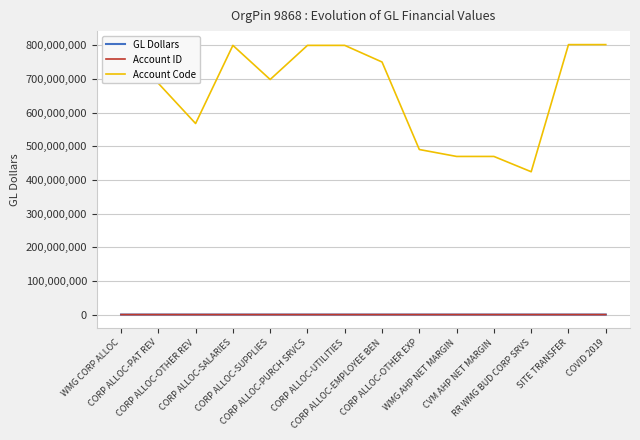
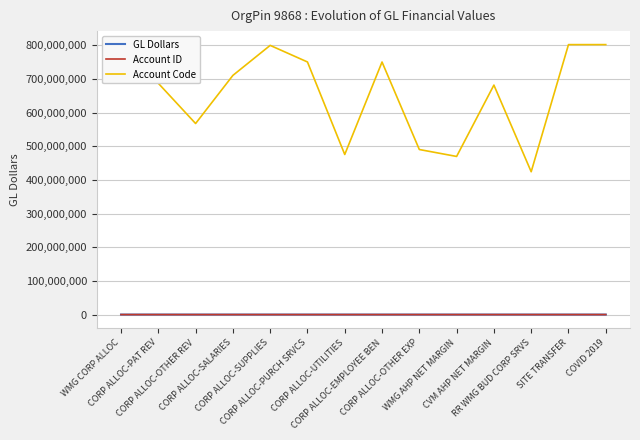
Account Code, CORP ALLOC-SALARIES: 800,000,000 -> 710,000,000
Account Code, CORP ALLOC-SUPPLIES: 700,000,000 -> 800,000,000
Account Code, CORP ALLOC-PURCH SRVCS: 800,000,000 -> 750,000,000
Account Code, CORP ALLOC-UTILITIES: 800,000,000 -> 480,000,000
Account Code, CVM AHP NET MARGIN: 470,000,000 -> 680,000,000
